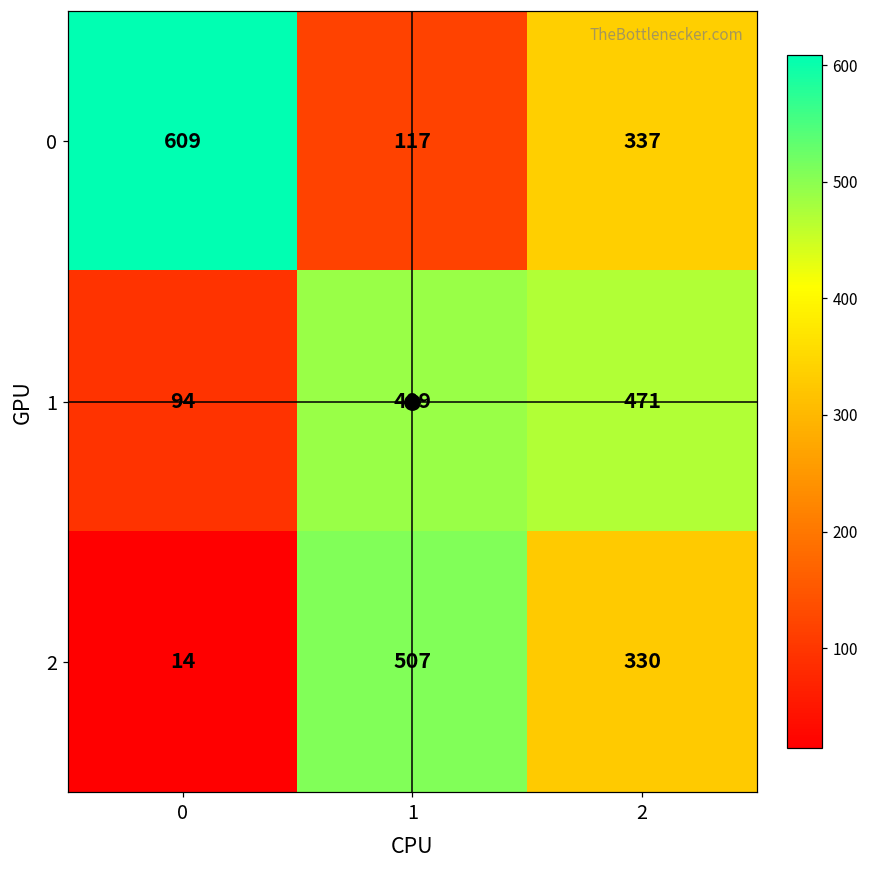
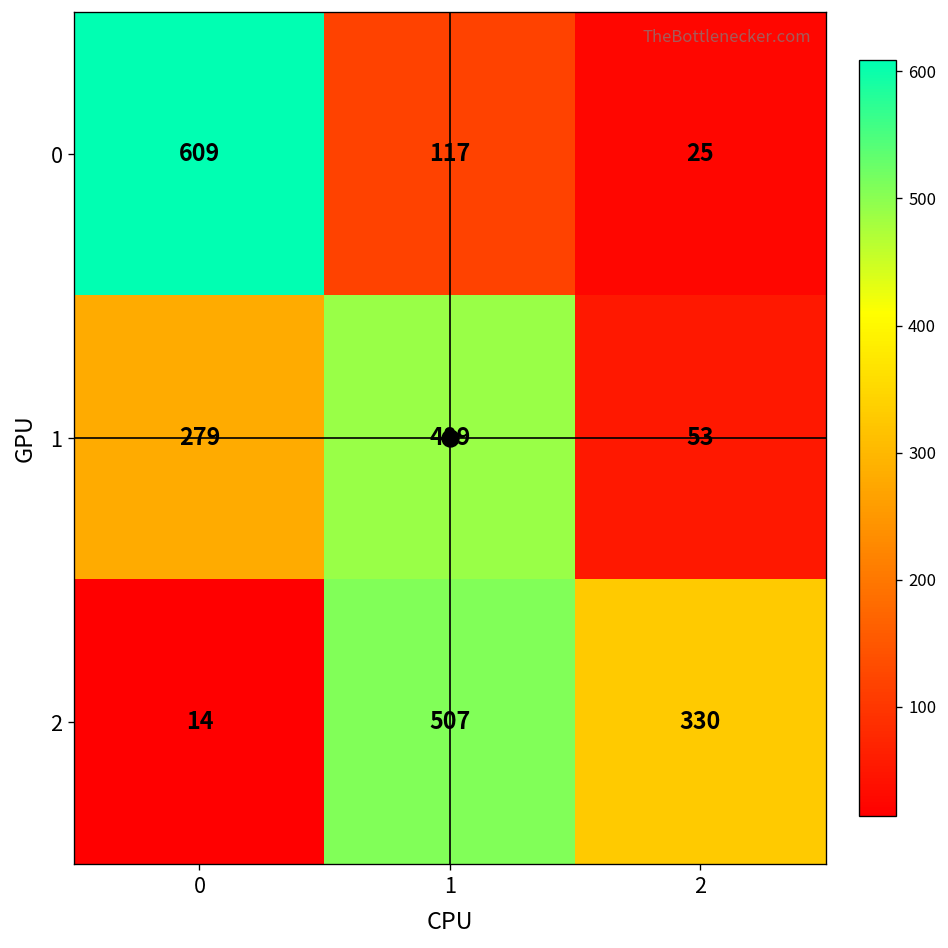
0, 2: 337 -> 25
1, 0: 94 -> 279
1, 2: 471 -> 53
